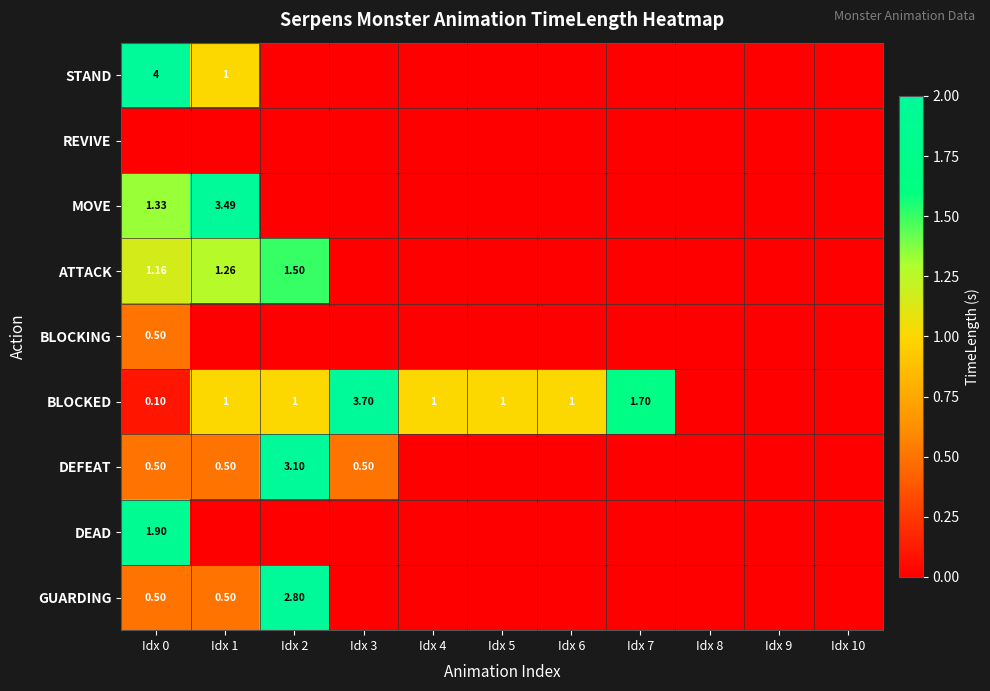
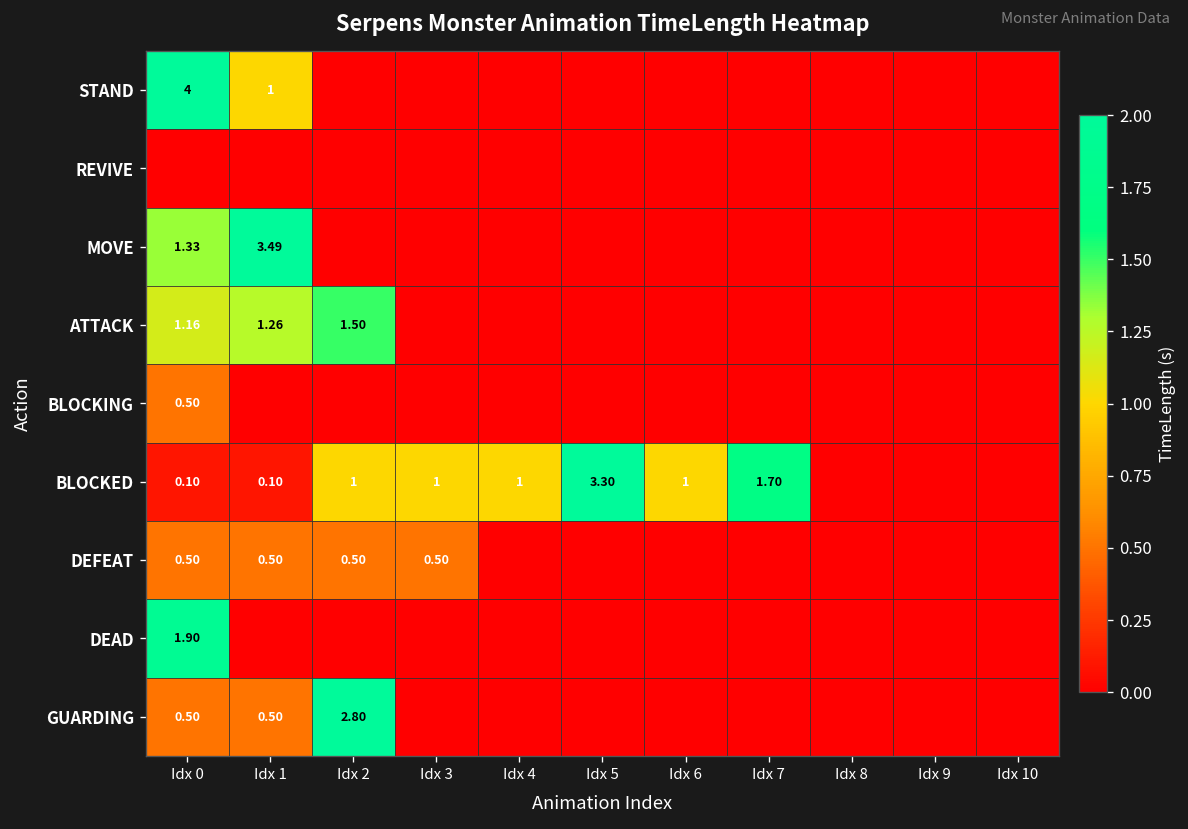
BLOCKED, Idx 1: 1 -> 0.10
BLOCKED, Idx 3: 3.70 -> 1
BLOCKED, Idx 5: 1 -> 3.30
DEFEAT, Idx 2: 3.10 -> 0.50
